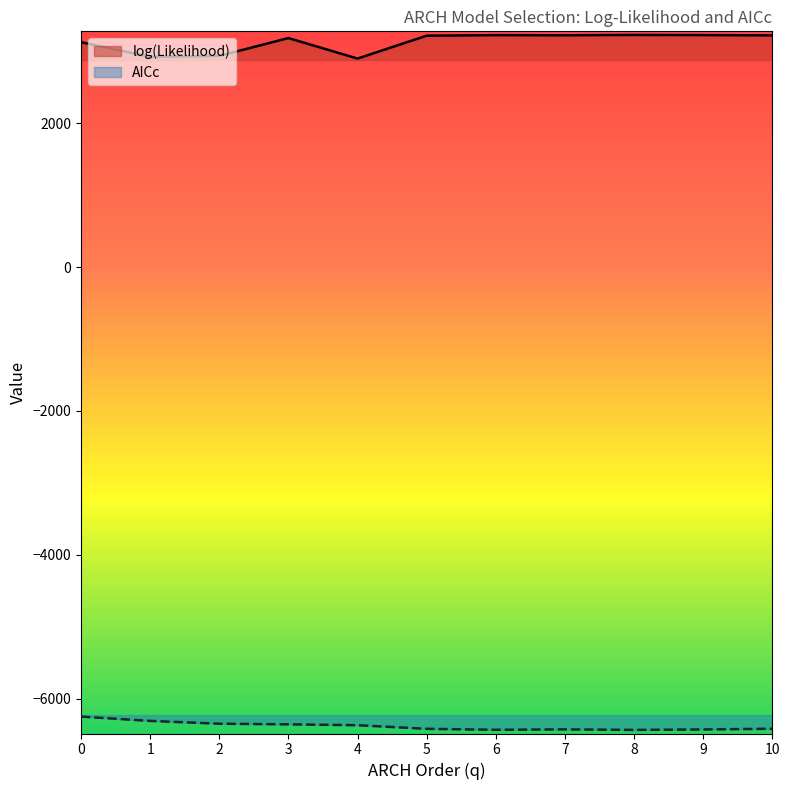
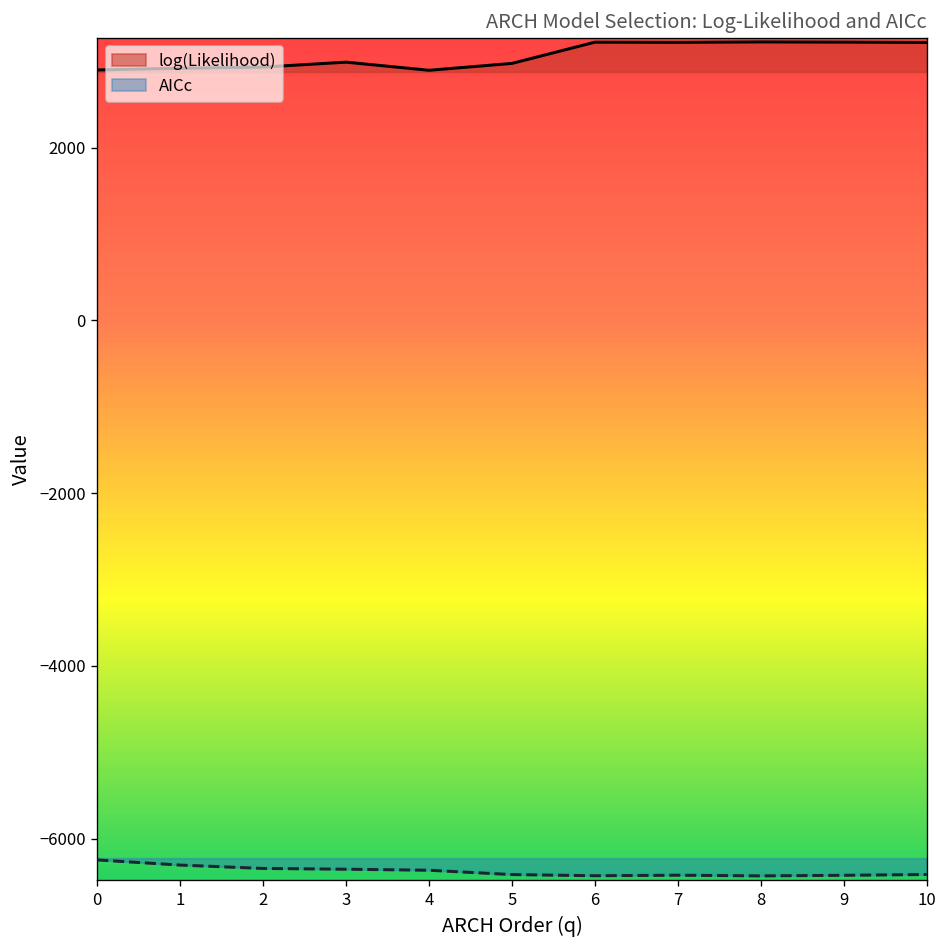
log(Likelihood), 0: 3100 -> 2900
log(Likelihood), 3: 3200 -> 3000
log(Likelihood), 5: 3200 -> 3000
